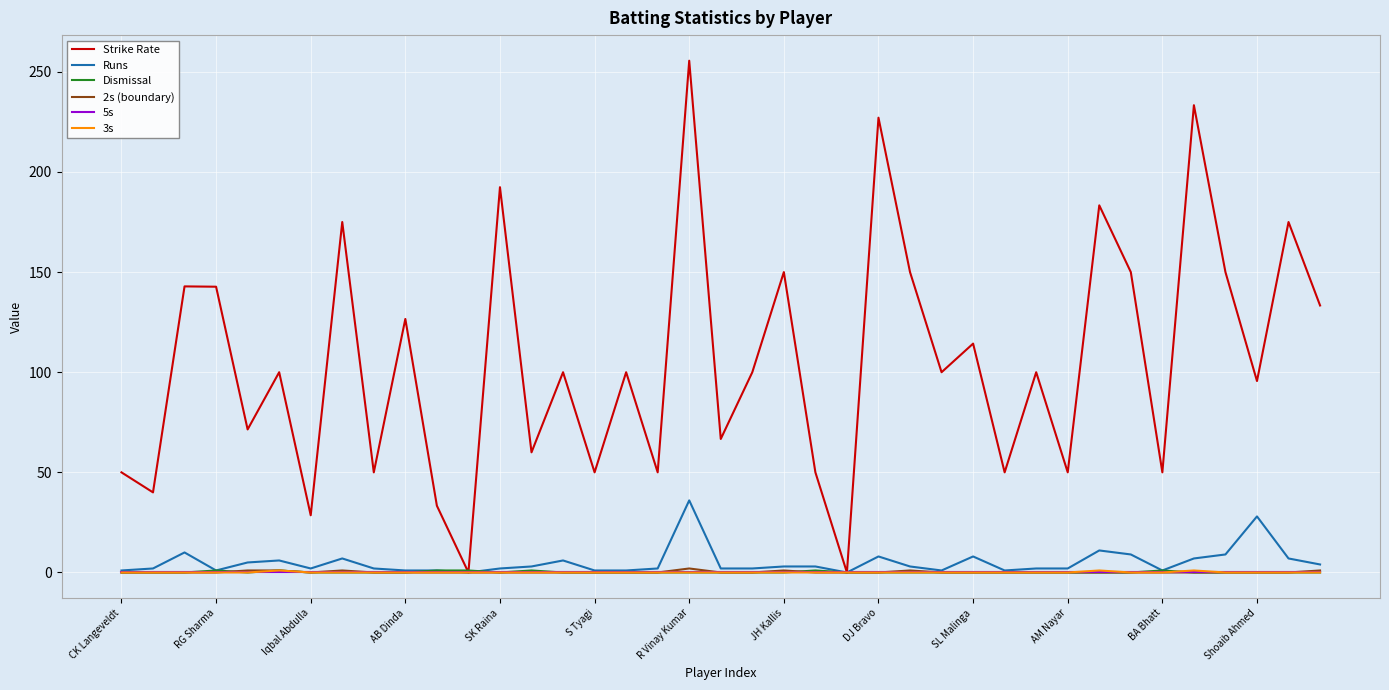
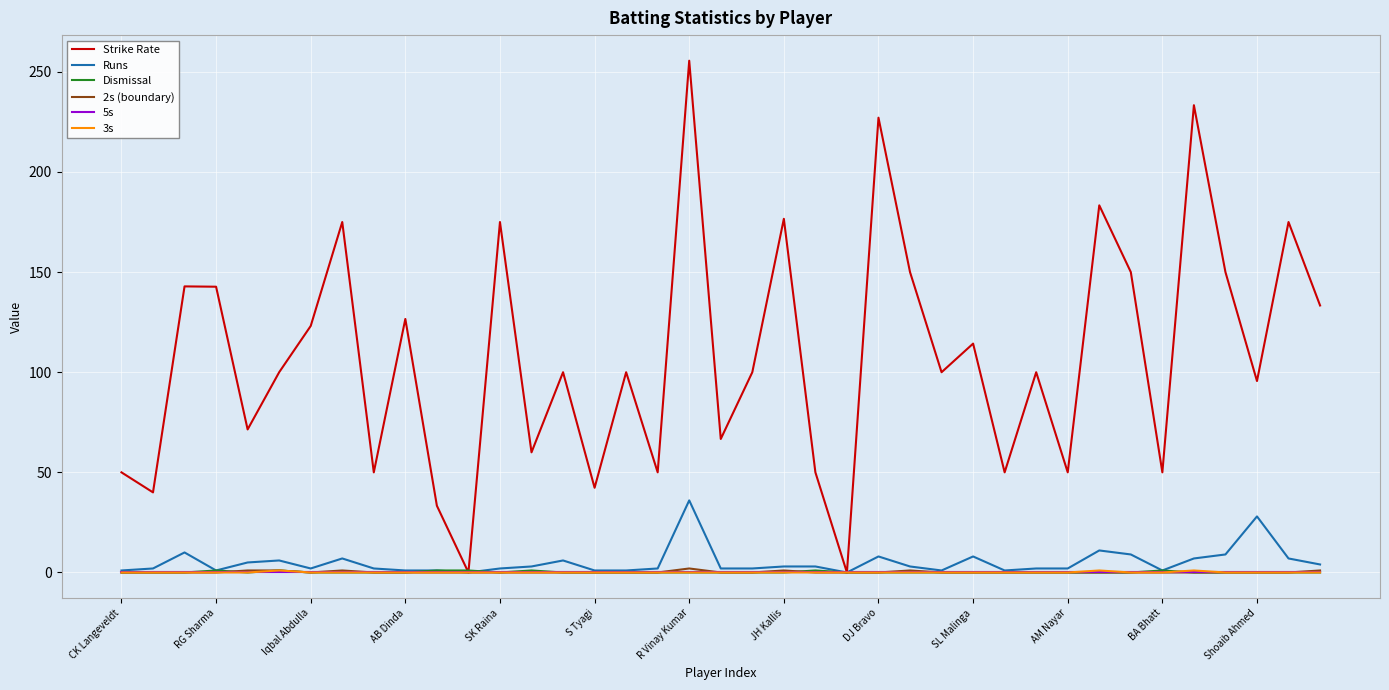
Strike Rate, Iqbal Abdulla: 29 -> 123
Strike Rate, SK Raina: 192 -> 175
Strike Rate, S Tyagi: 50 -> 42
Strike Rate, JH Kallis: 150 -> 177
